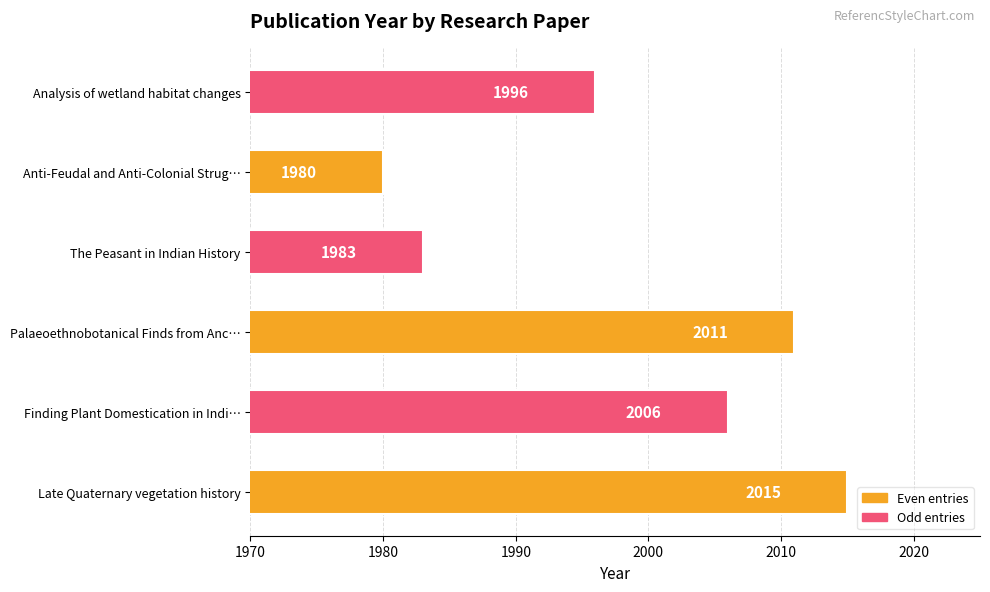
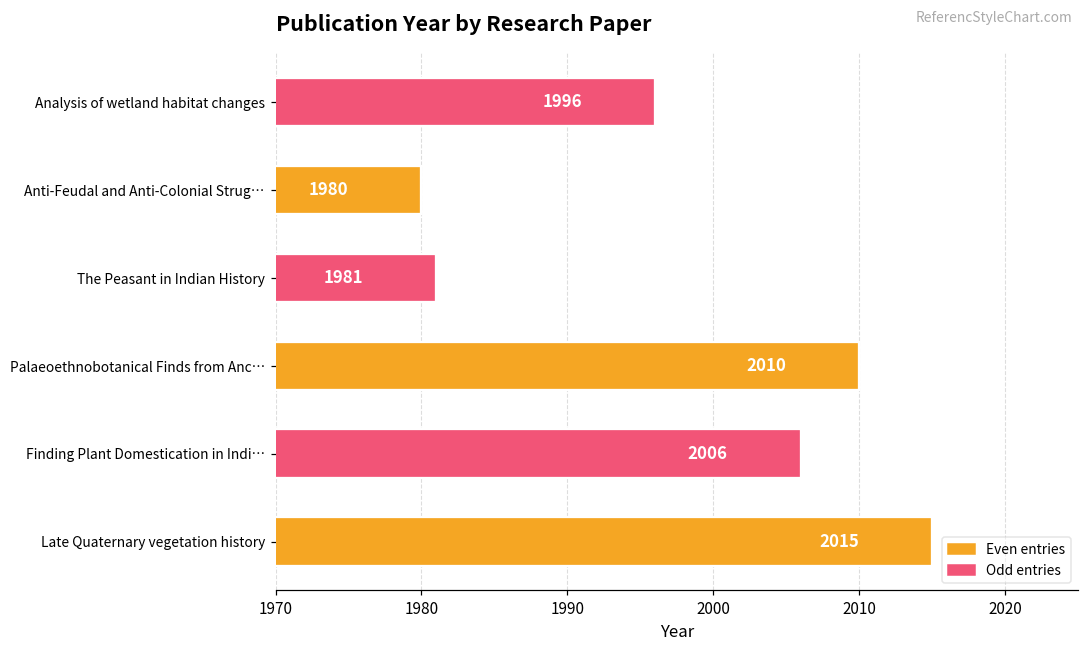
The Peasant in Indian History: 1983 -> 1981
Palaeoethnobotanical Finds from Anc…: 2011 -> 2010
